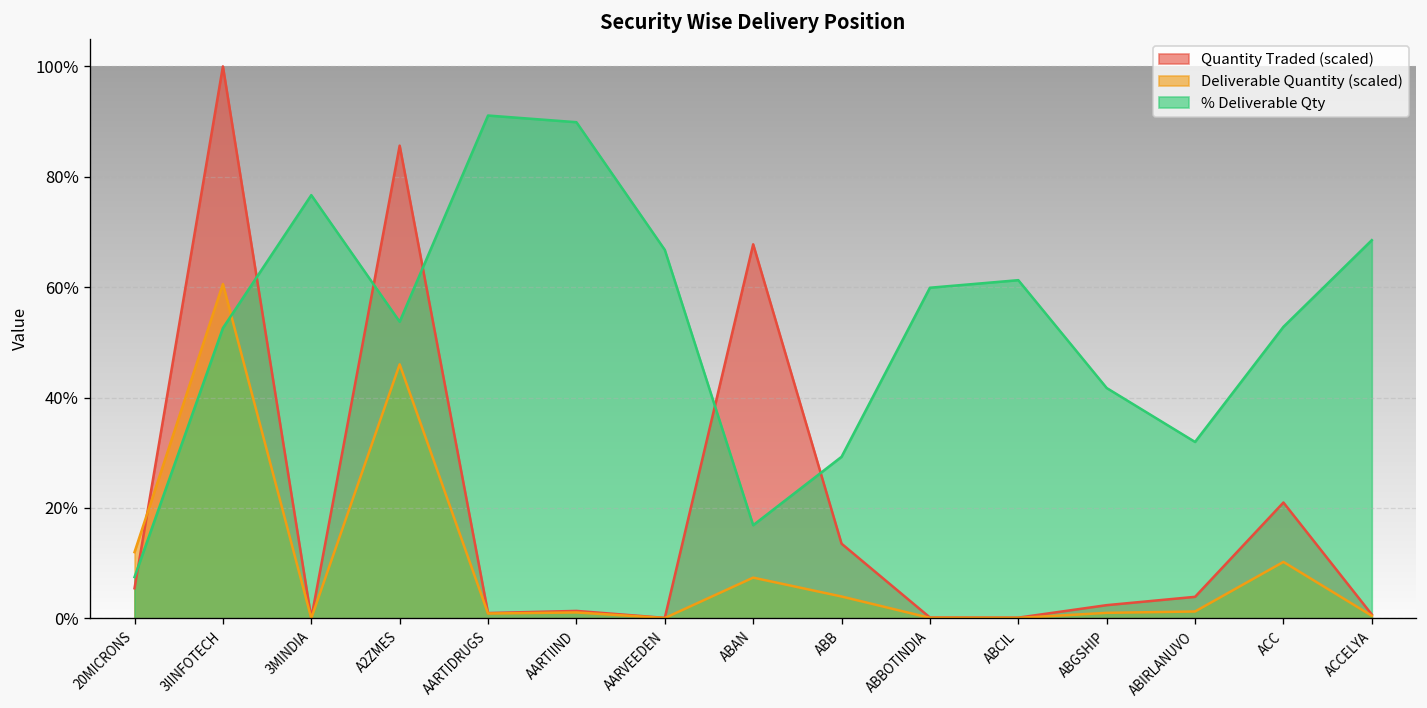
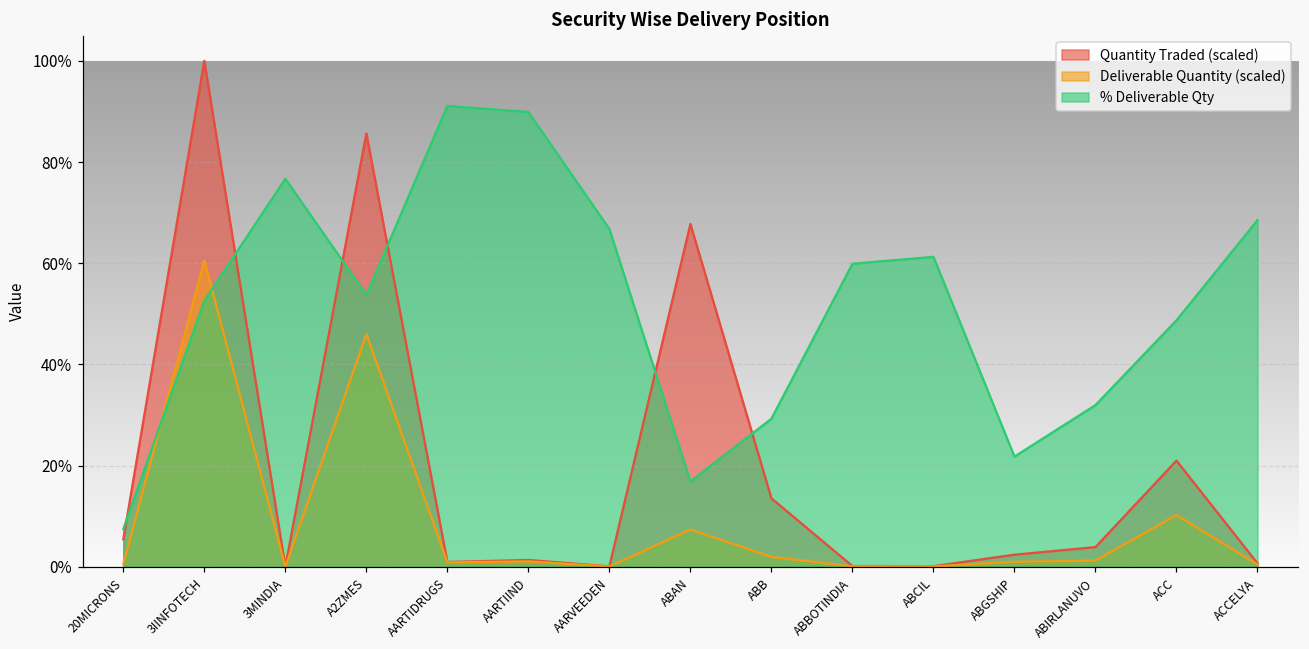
Deliverable Quantity (scaled), 20MICRONS: 12% -> 1%
Deliverable Quantity (scaled), ABB: 4% -> 2%
% Deliverable Qty, ABGSHIP: 42% -> 22%
% Deliverable Qty, ACC: 53% -> 49%
